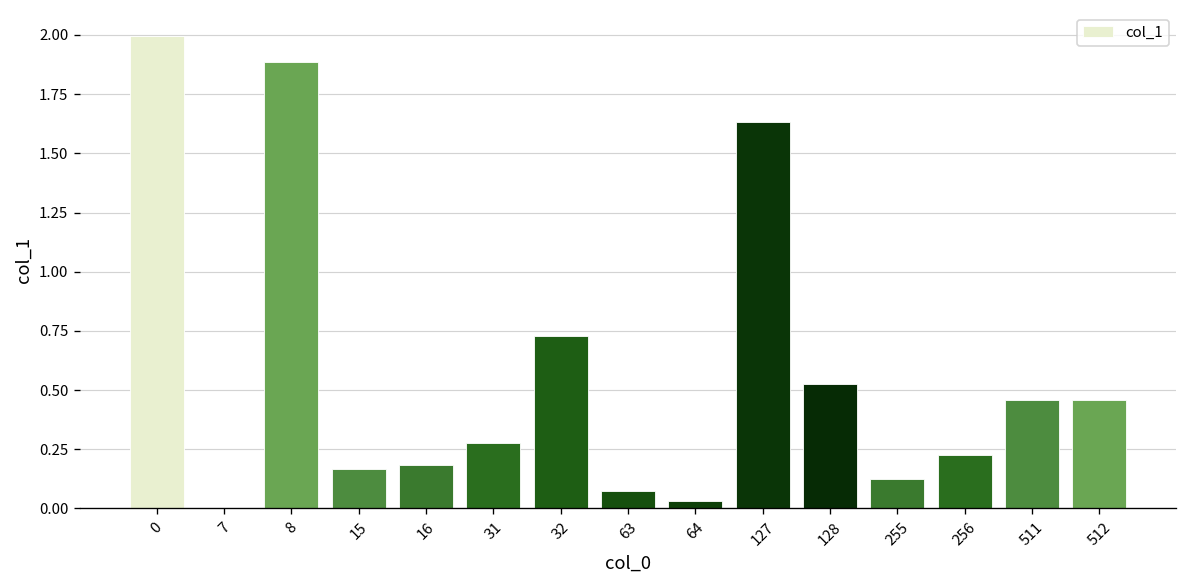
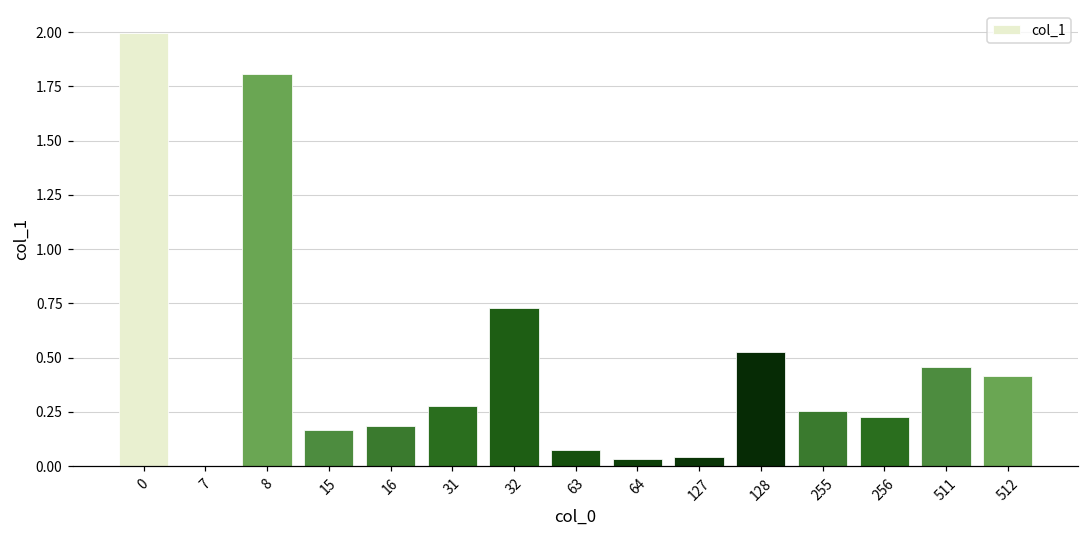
8: 1.89 -> 1.81
127: 1.63 -> 0.04
255: 0.12 -> 0.26
512: 0.46 -> 0.42
